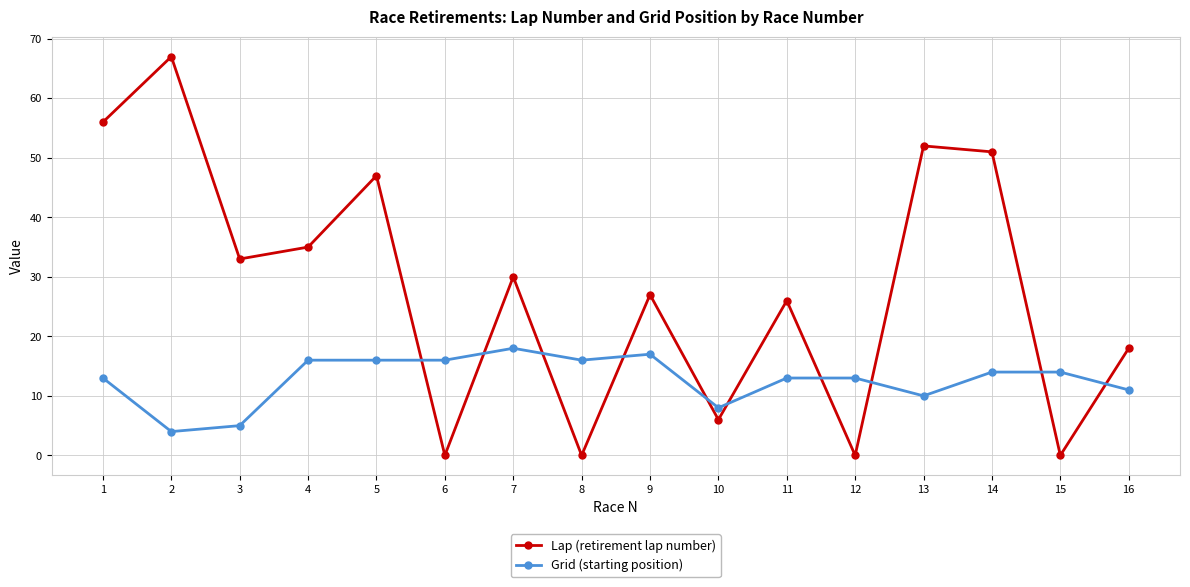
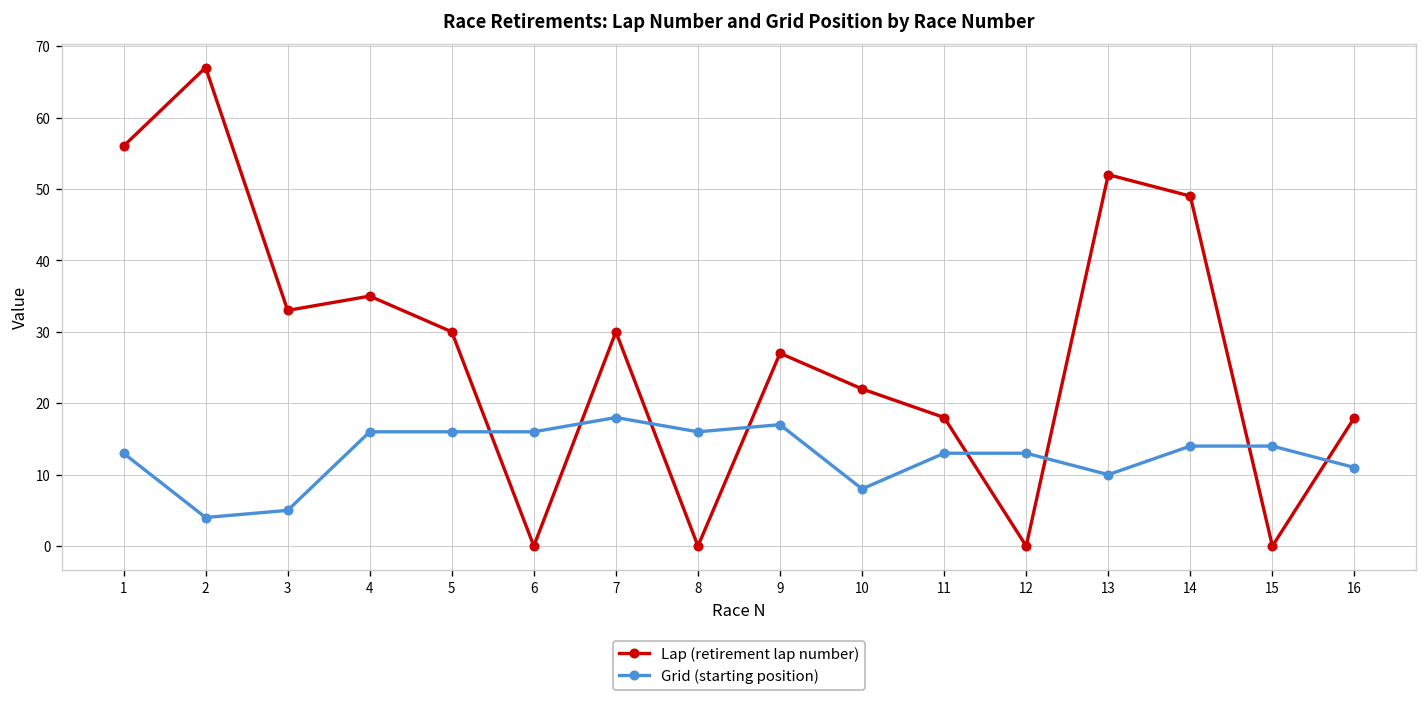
Lap (retirement lap number), 5: 47 -> 30
Lap (retirement lap number), 10: 6 -> 22
Lap (retirement lap number), 11: 26 -> 18
Lap (retirement lap number), 14: 51 -> 49
